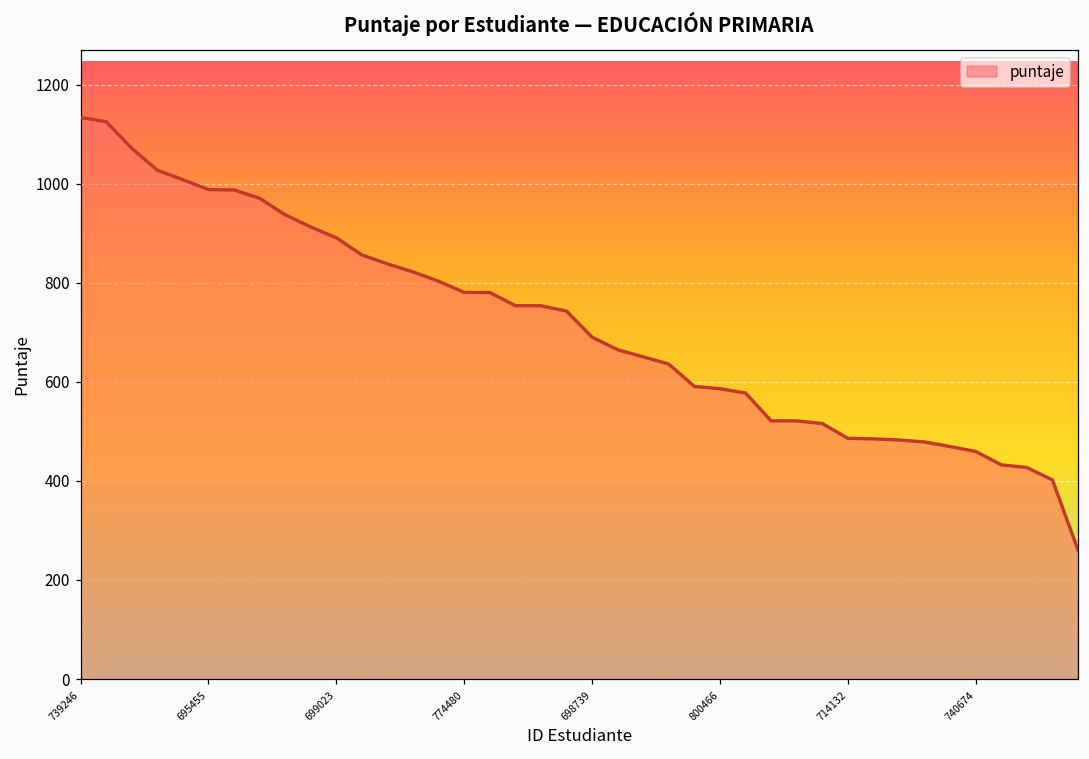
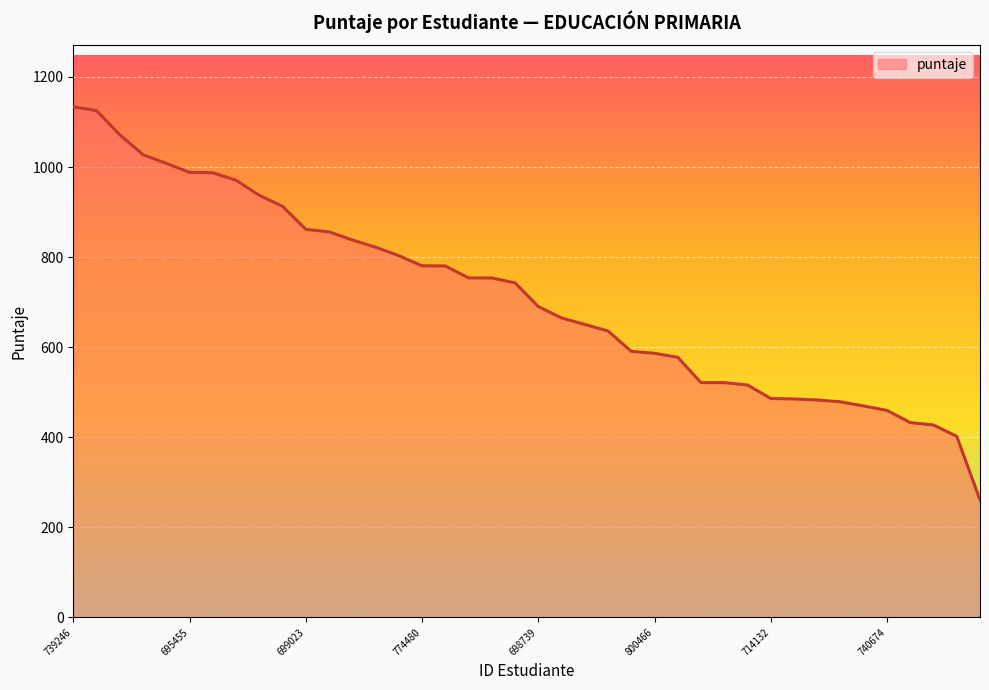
699023: 890 -> 860
